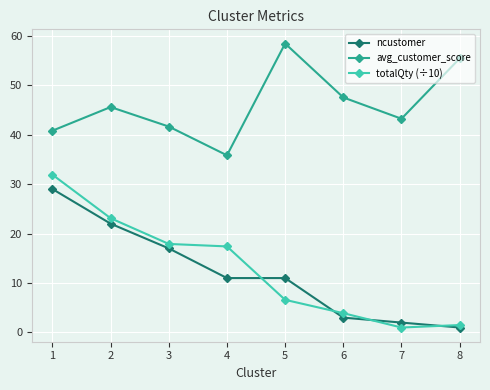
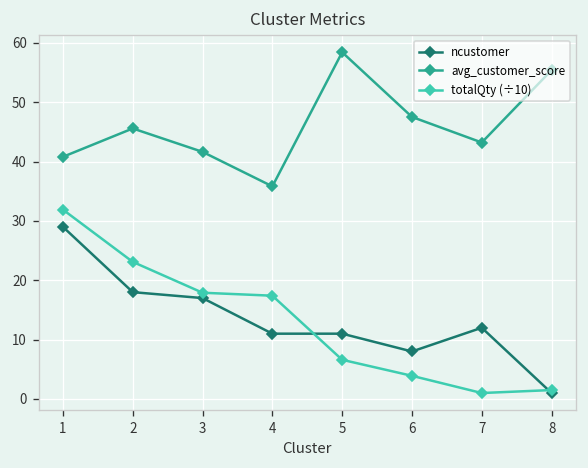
ncustomer, 2: 22 -> 18
ncustomer, 6: 3 -> 8
ncustomer, 7: 2 -> 12
